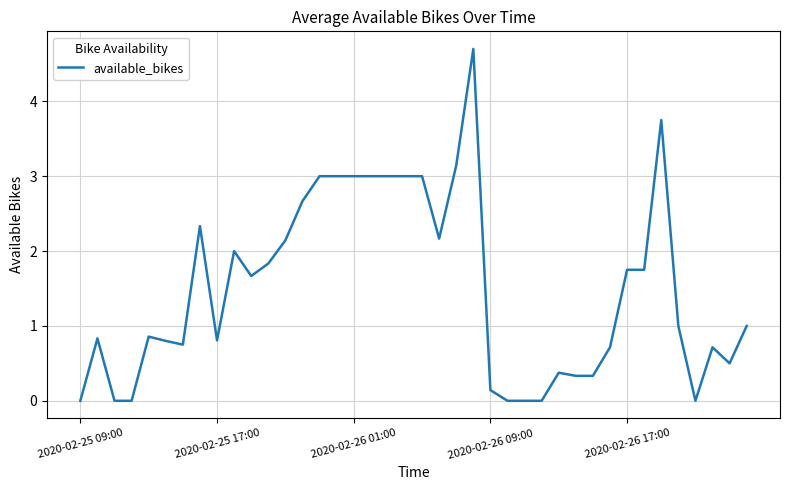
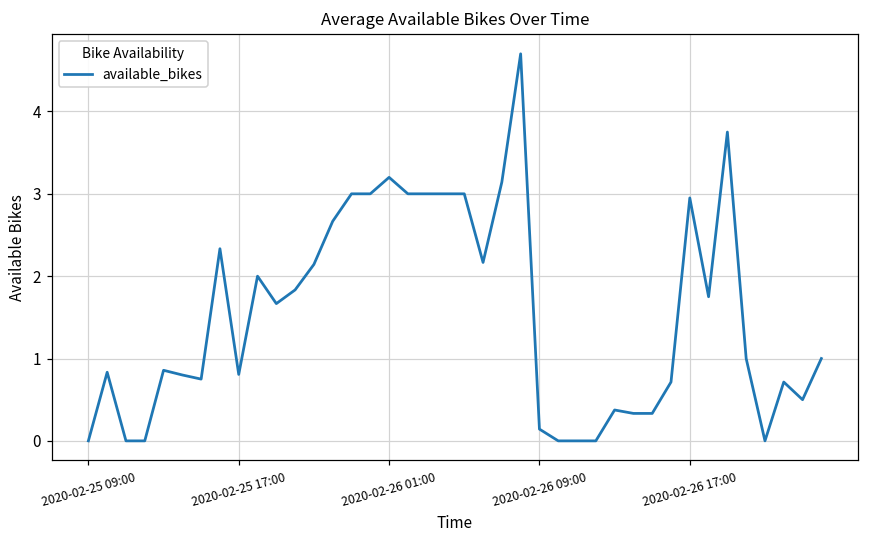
2020-02-26 01:00: 3.0 -> 3.2
2020-02-26 17:00: 1.8 -> 3.0
